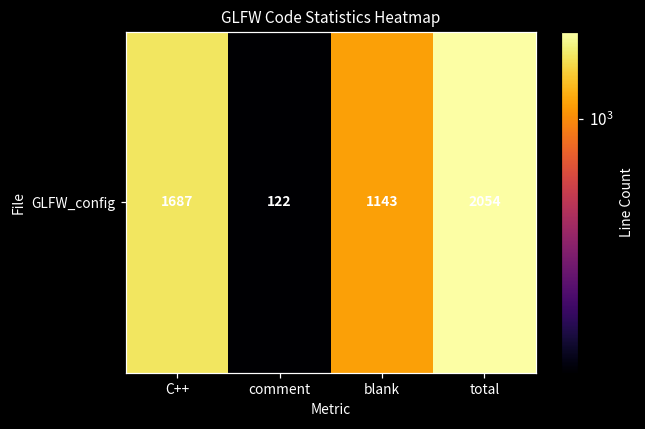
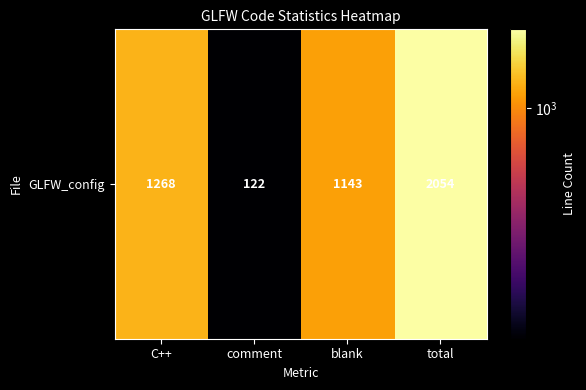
GLFW_config, C++: 1687 -> 1268
